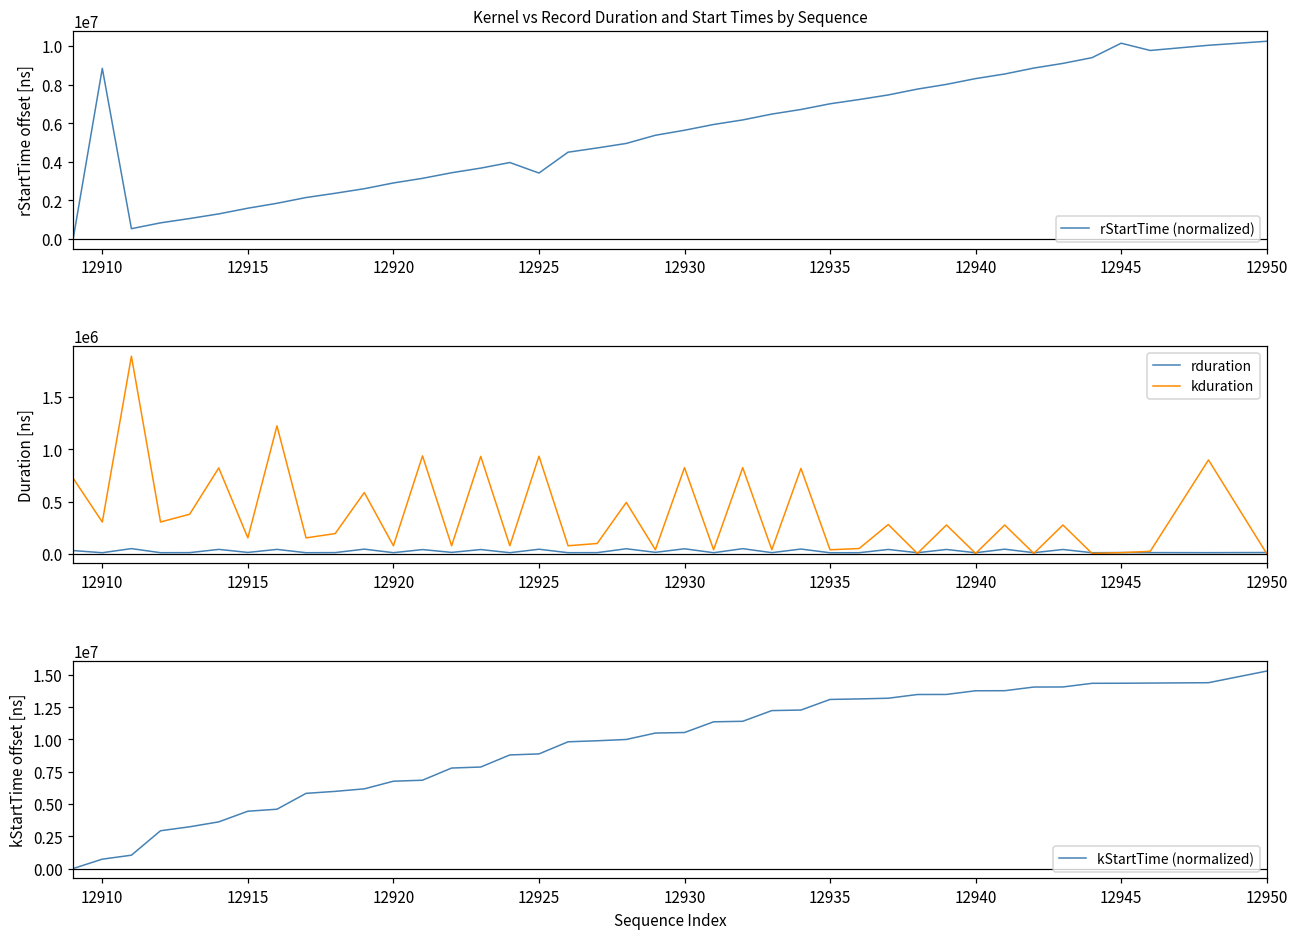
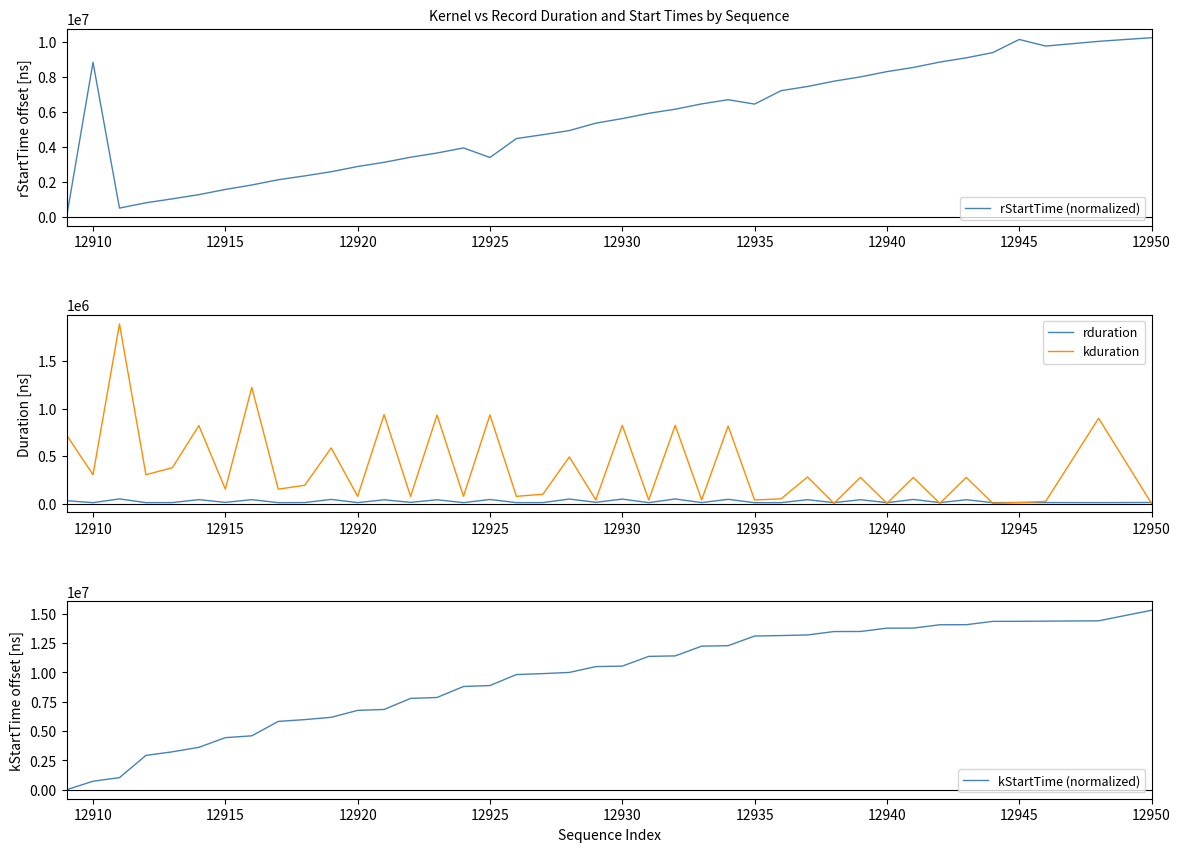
Kernel vs Record Duration and Start Times by Sequence, 12935: 7000000 -> 6500000
